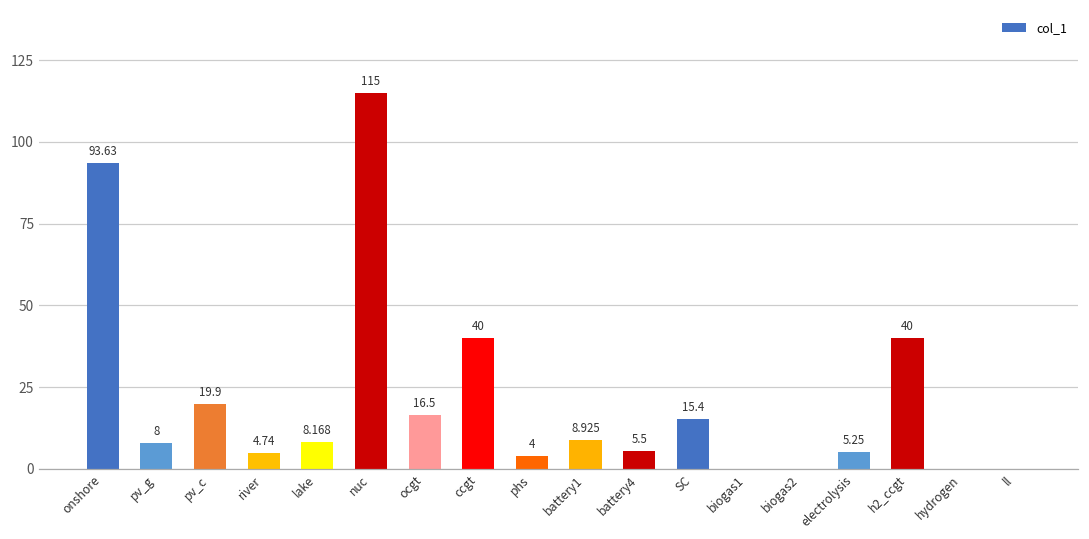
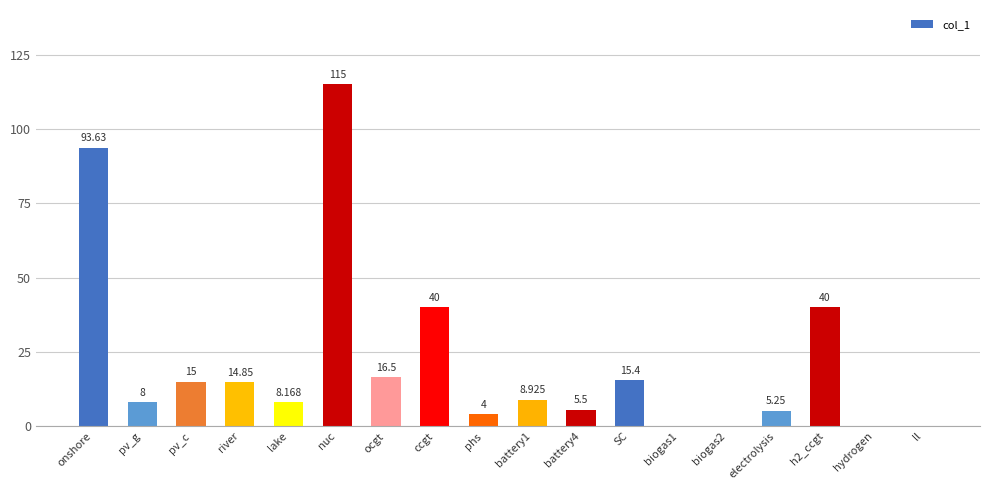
pv_c: 19.9 -> 15
river: 4.74 -> 14.85
